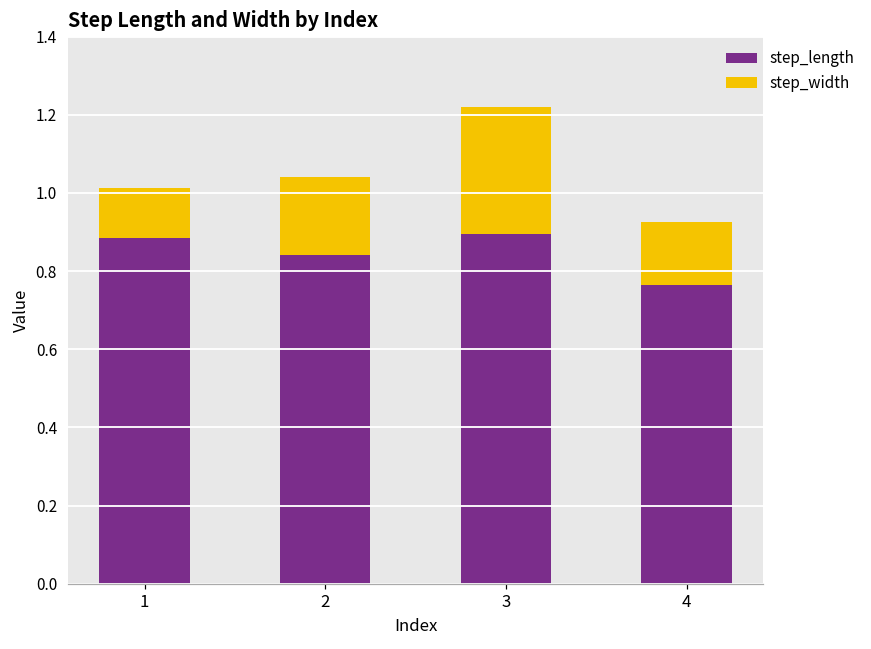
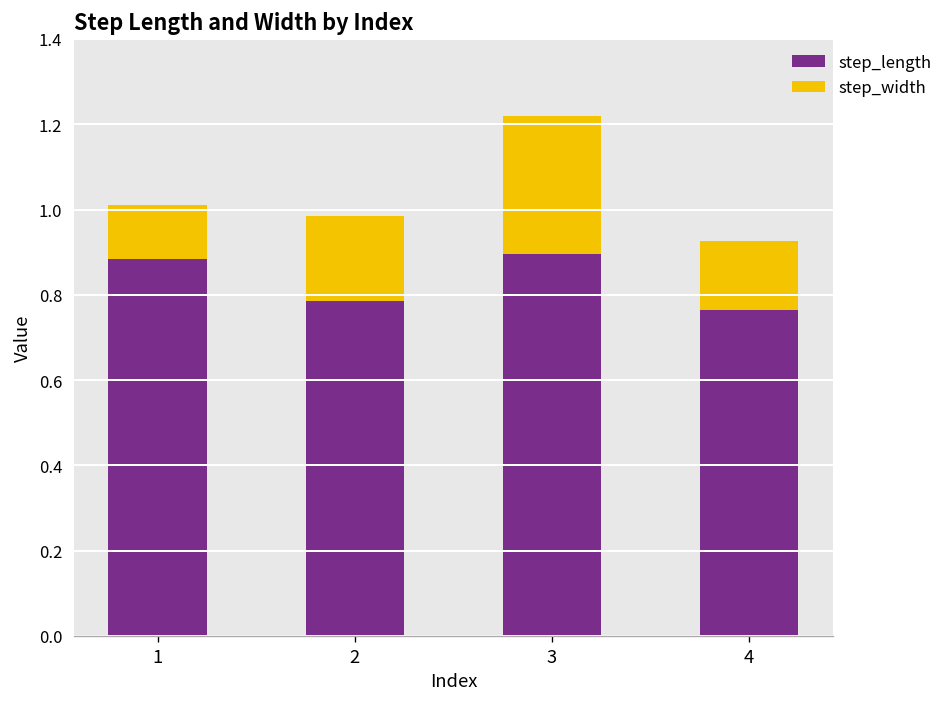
step_length, 2: 0.84 -> 0.79
